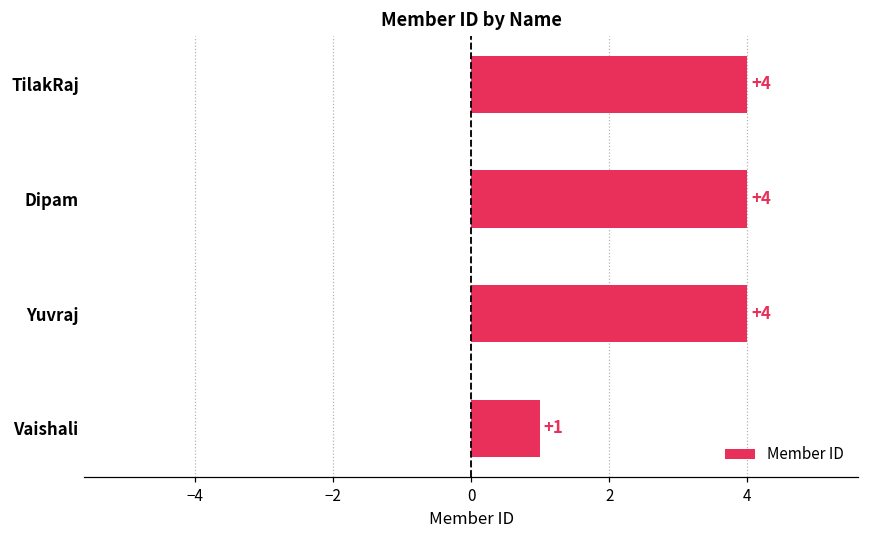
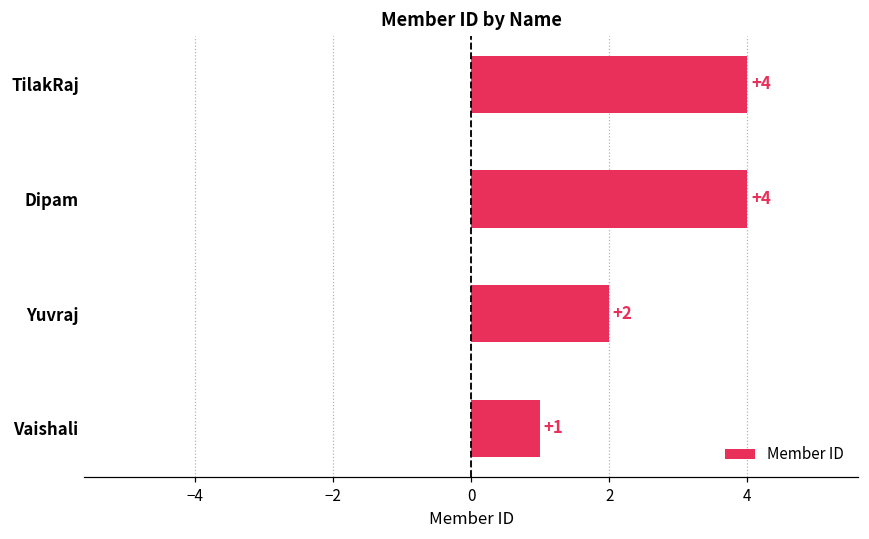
Yuvraj: +4 -> +2
